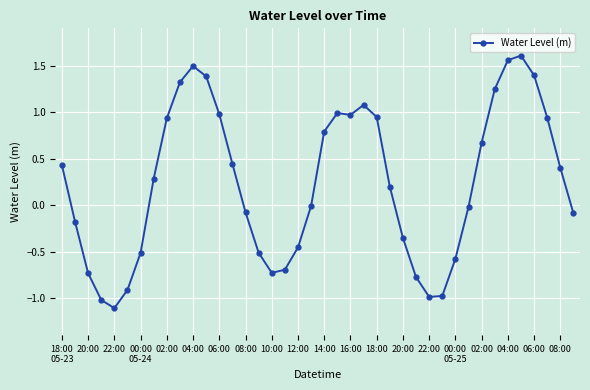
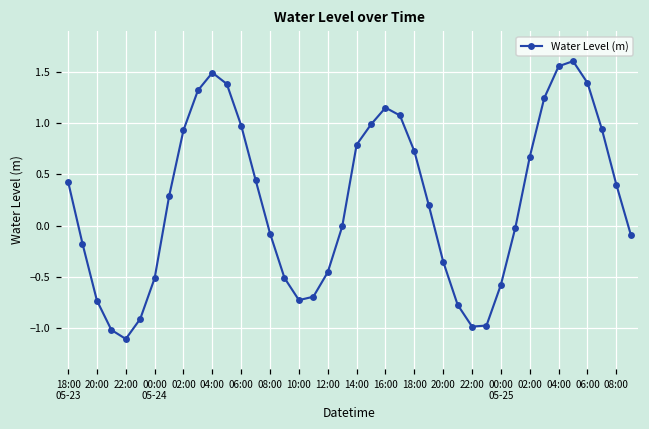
16:00: 1.0 -> 1.2
18:00: 0.9 -> 0.7
